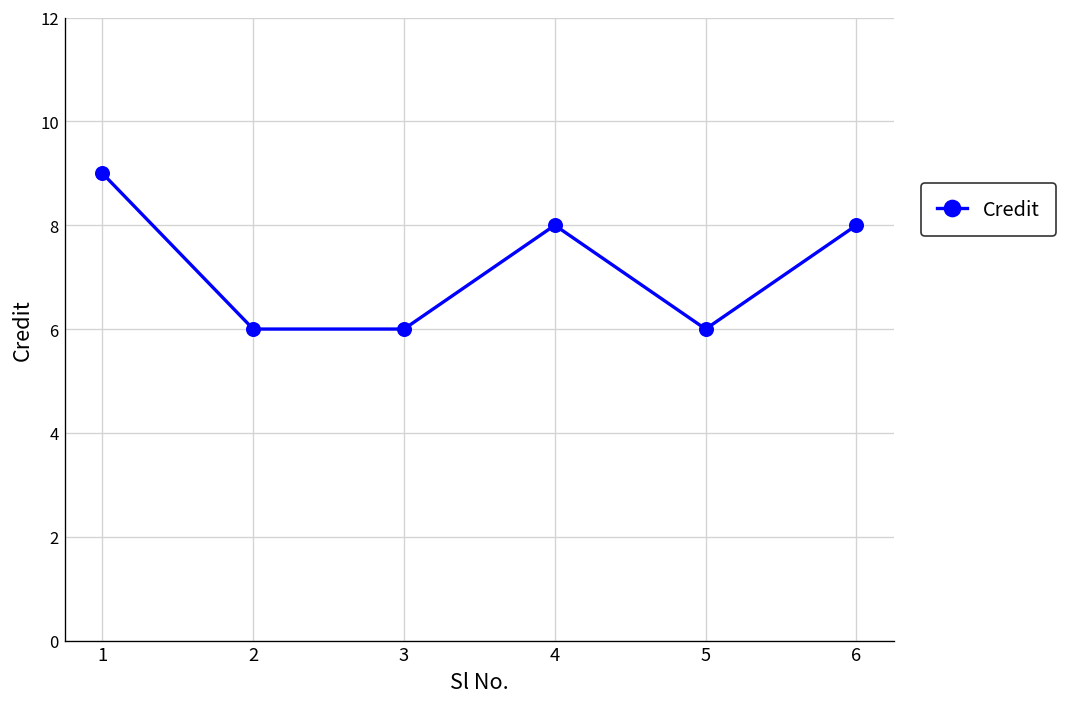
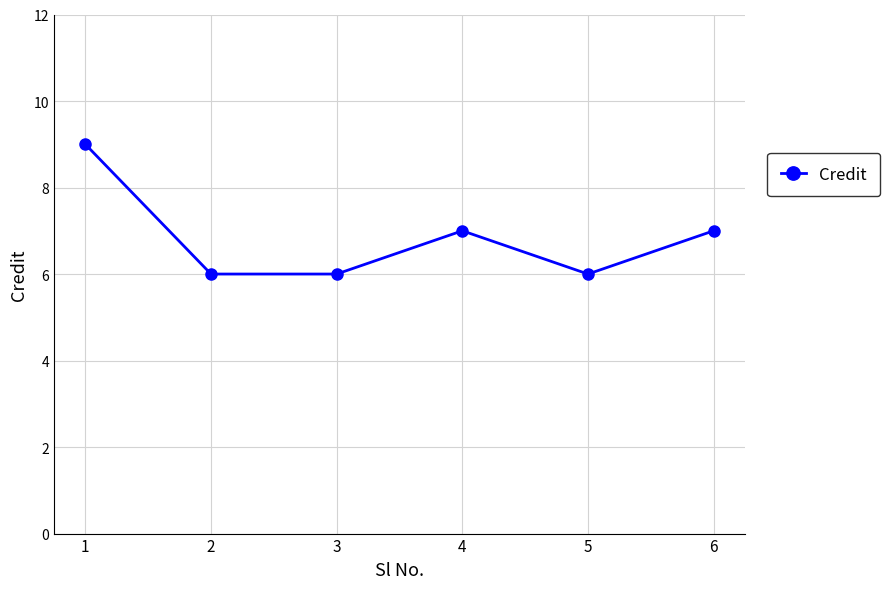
4: 8 -> 7
6: 8 -> 7
